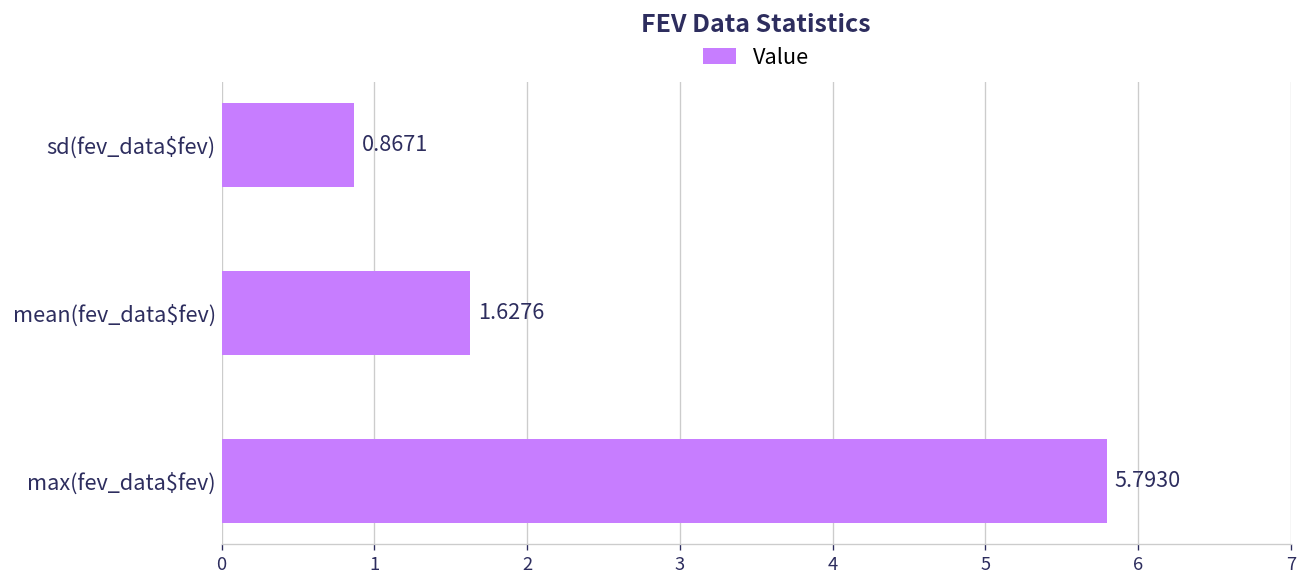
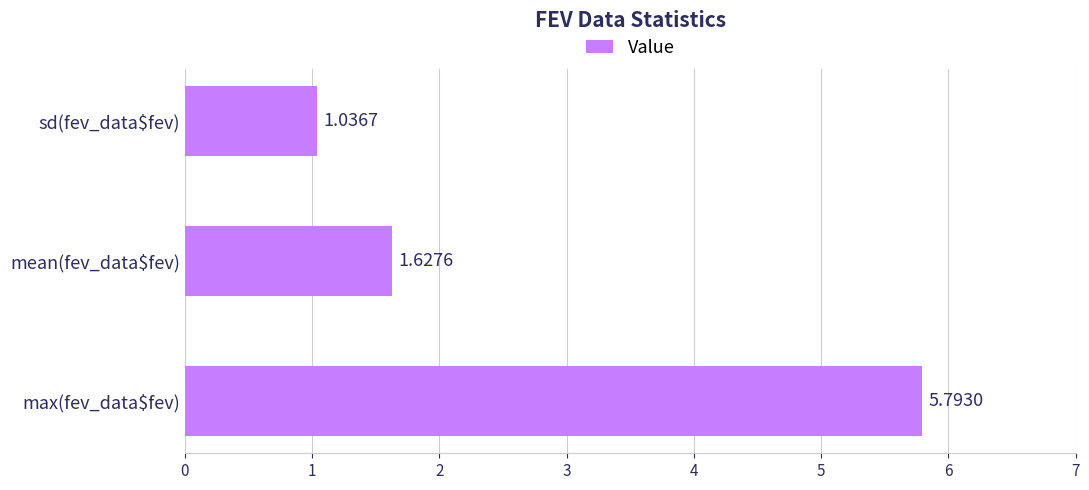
sd(fev_data$fev): 0.8671 -> 1.0367
